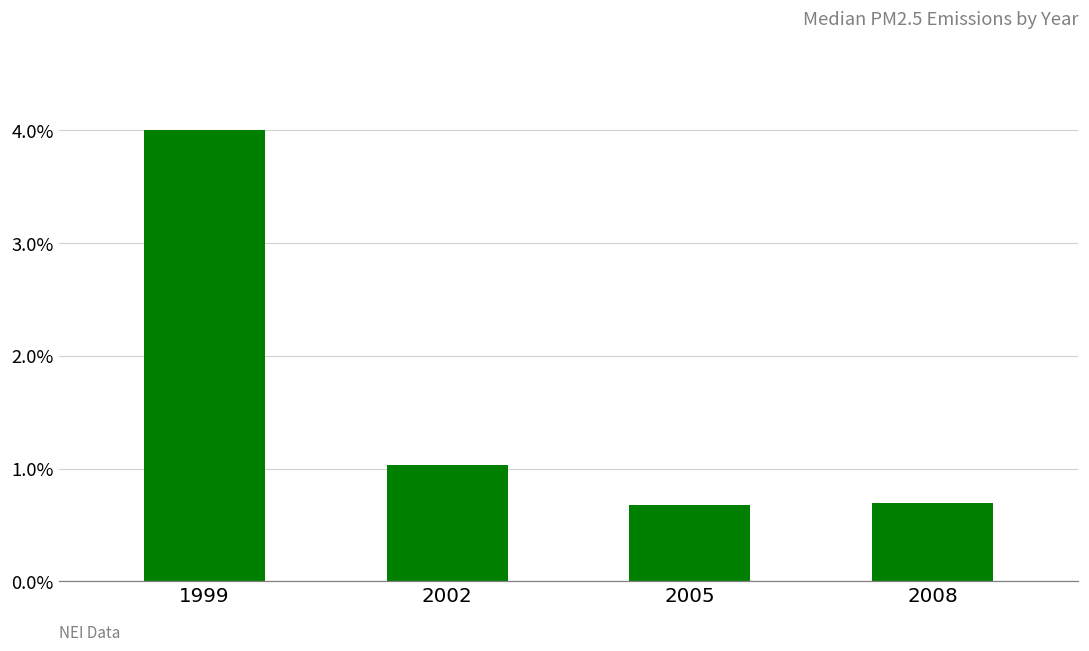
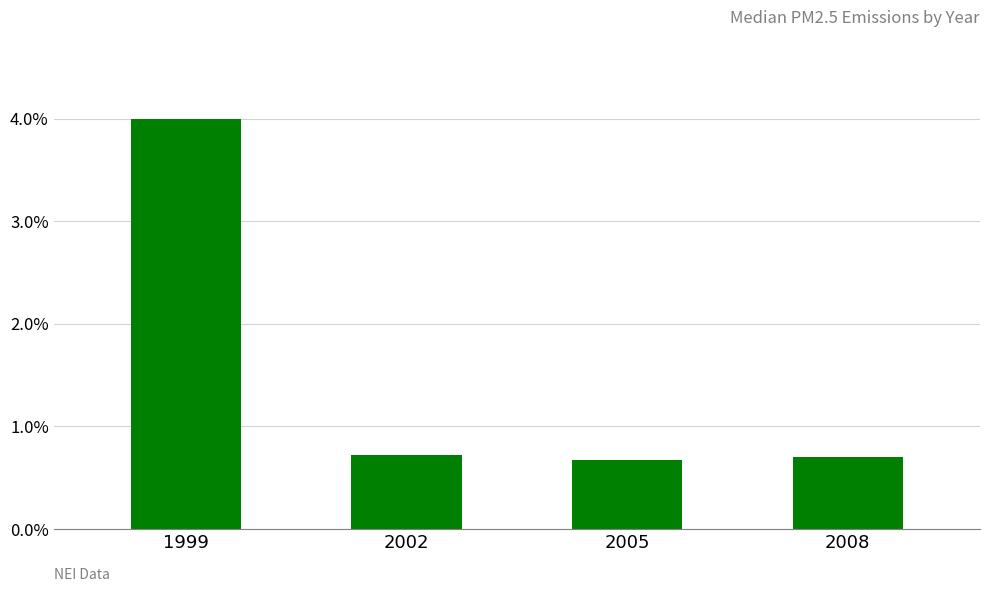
2002: 1.03% -> 0.72%
